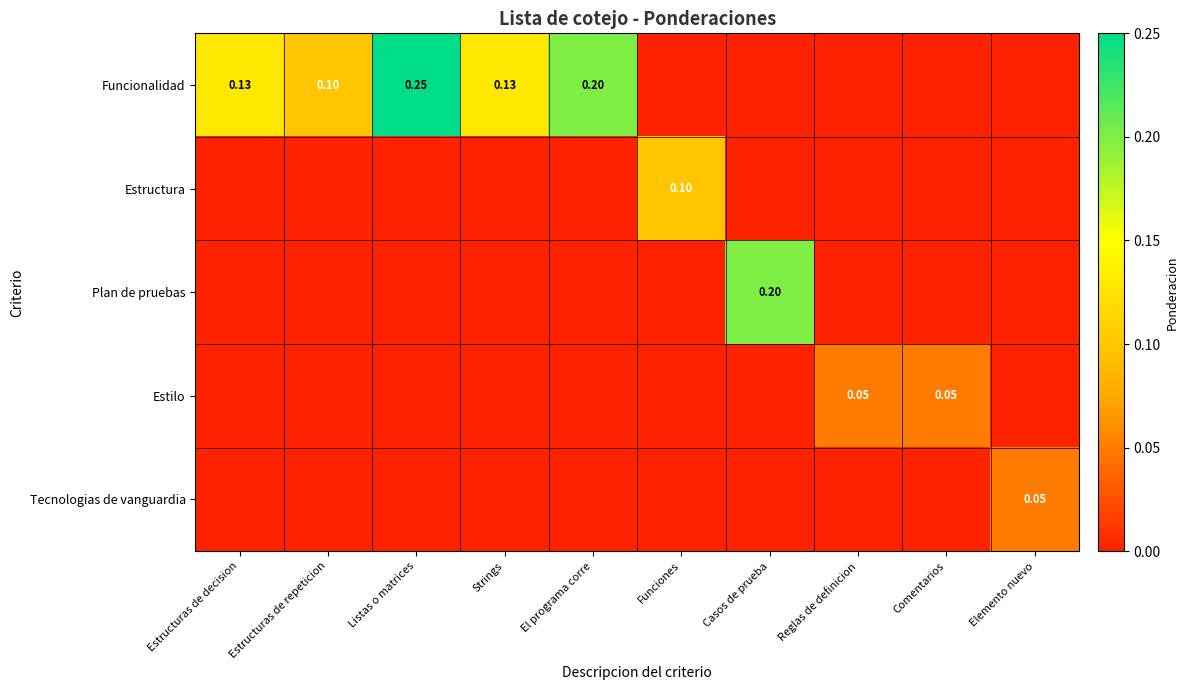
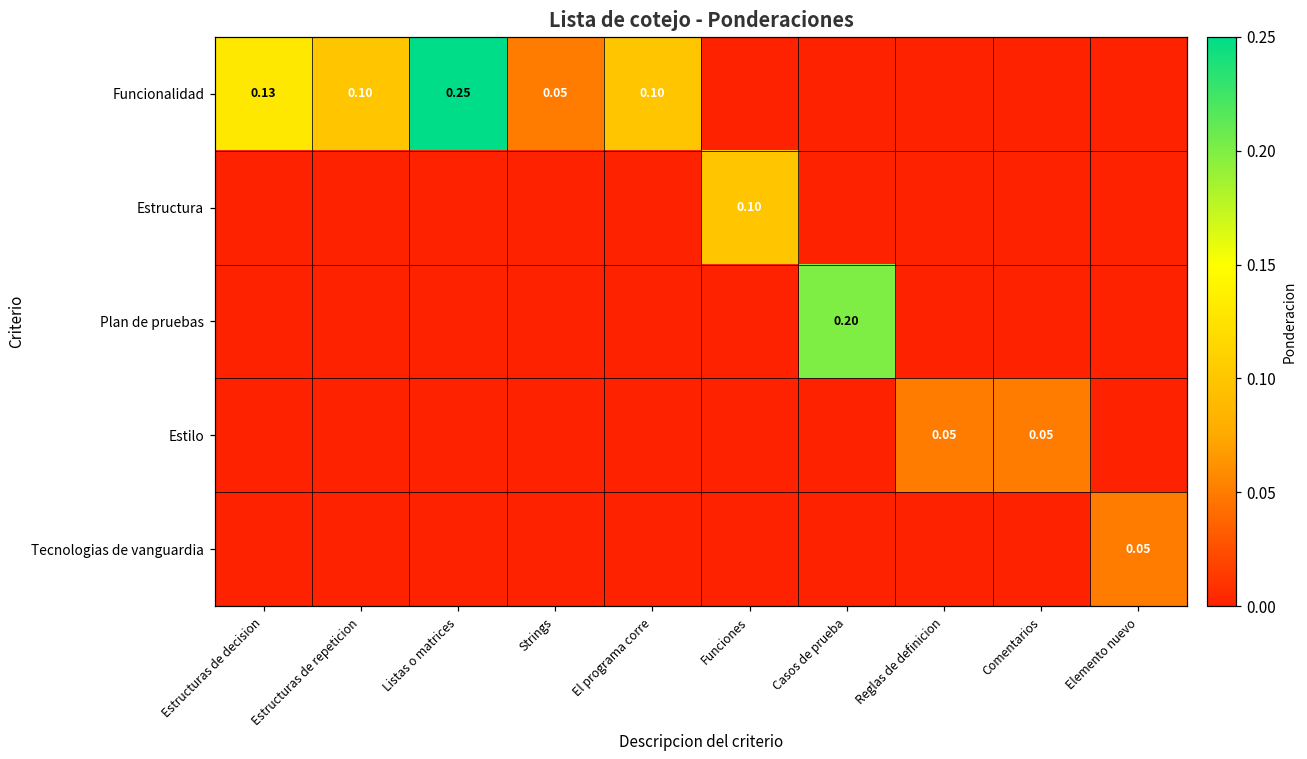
Funcionalidad, Strings: 0.13 -> 0.05
Funcionalidad, El programa corre: 0.20 -> 0.10
